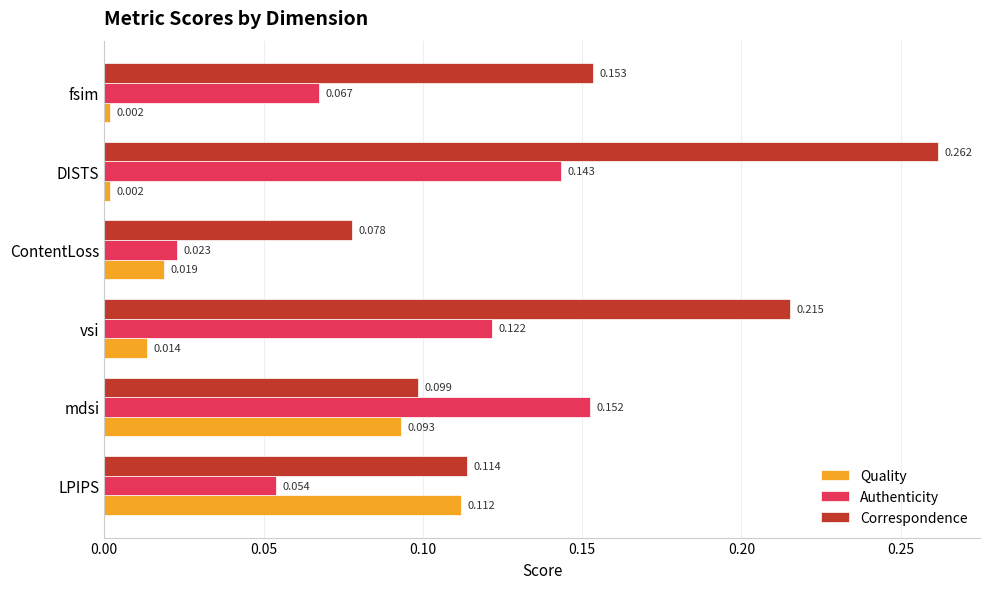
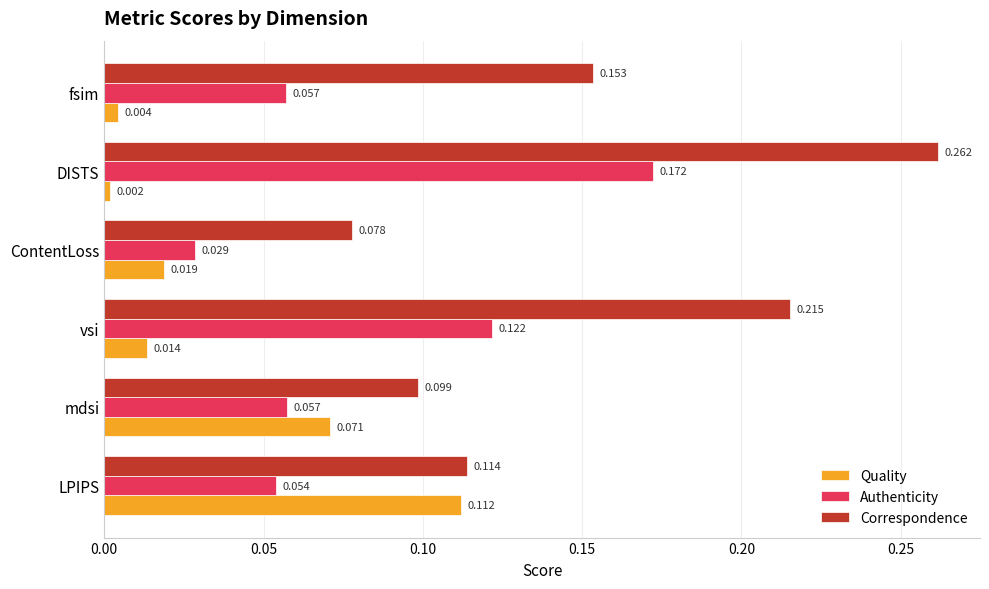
Authenticity, fsim: 0.067 -> 0.057
Quality, fsim: 0.002 -> 0.004
Authenticity, DISTS: 0.143 -> 0.172
Authenticity, ContentLoss: 0.023 -> 0.029
Authenticity, mdsi: 0.152 -> 0.057
Quality, mdsi: 0.093 -> 0.071
